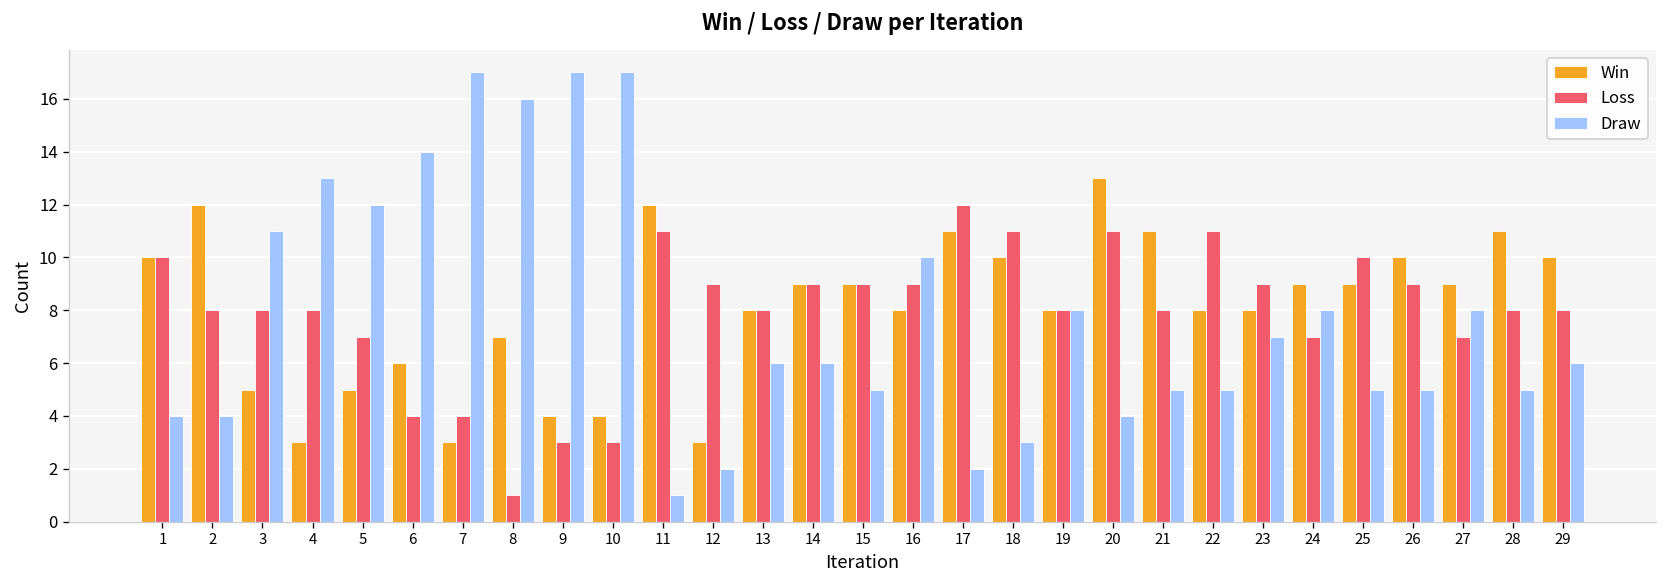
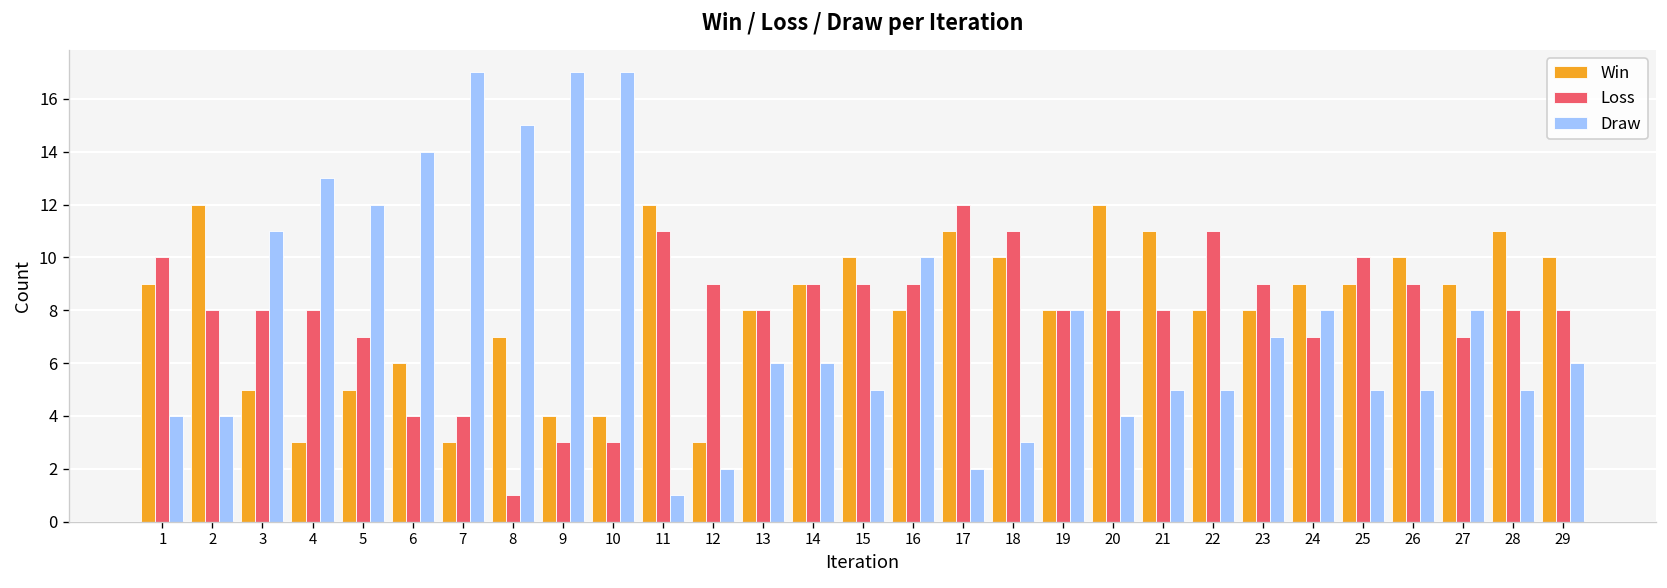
Win, 1: 10 -> 9
Draw, 8: 16 -> 15
Win, 15: 9 -> 10
Win, 20: 13 -> 12
Loss, 20: 11 -> 8
